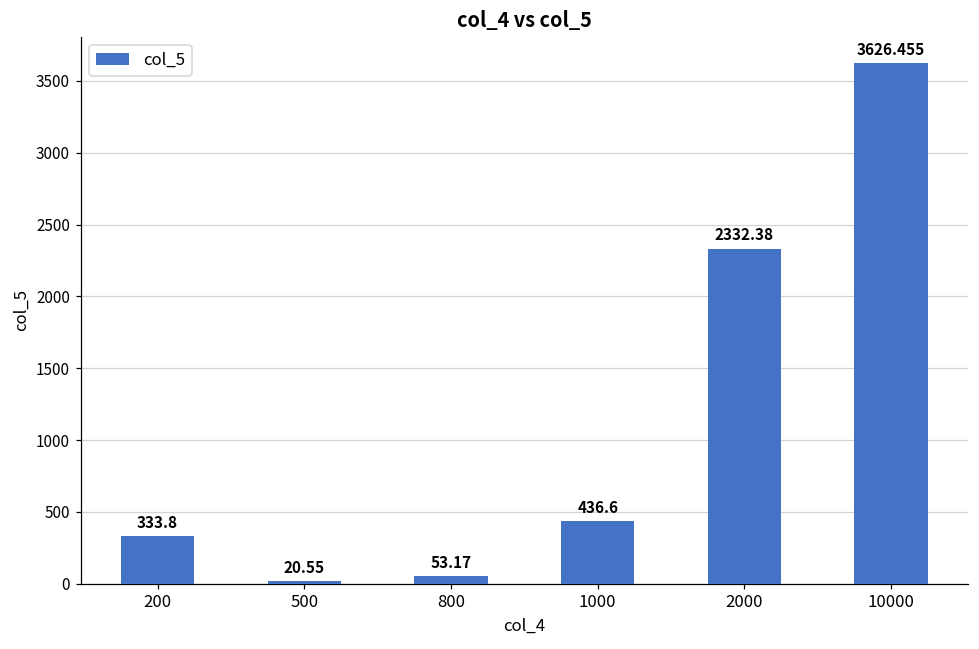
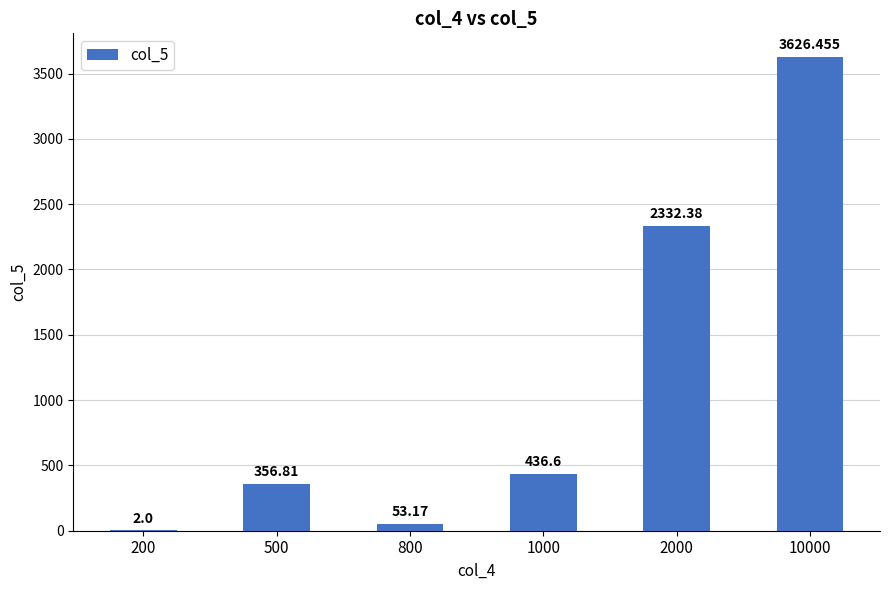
200: 333.8 -> 2.0
500: 20.55 -> 356.81
